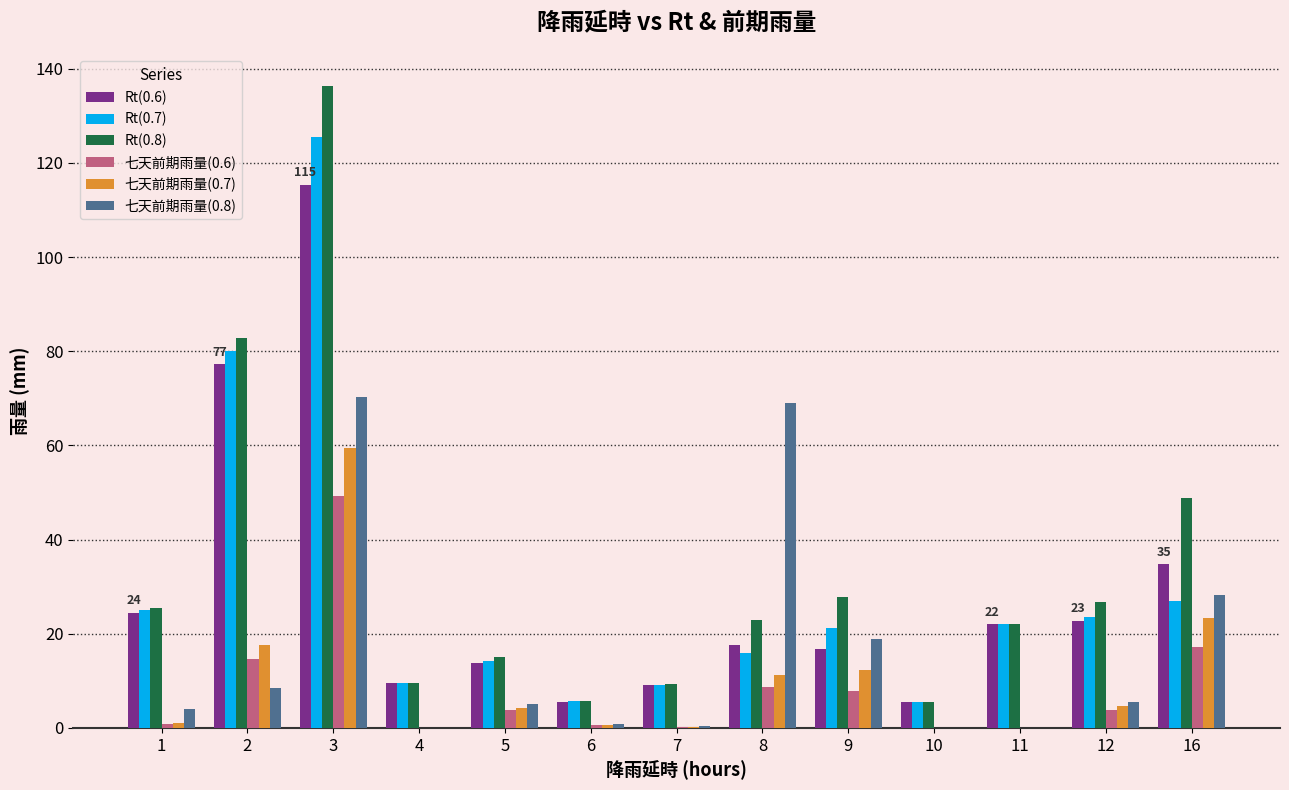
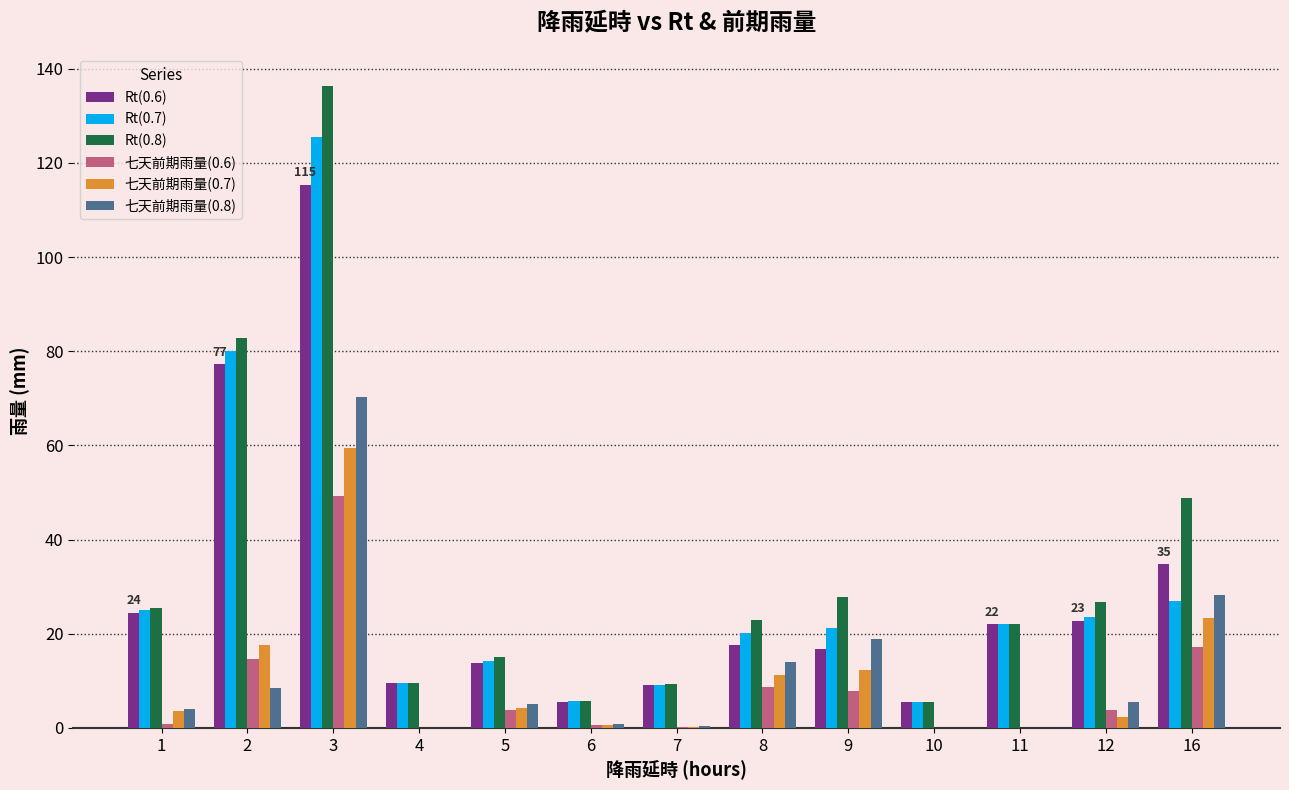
七天前期雨量(0.7), 1: 1 -> 4
Rt(0.7), 8: 16 -> 20
七天前期雨量(0.8), 8: 69 -> 14
七天前期雨量(0.7), 12: 5 -> 2
